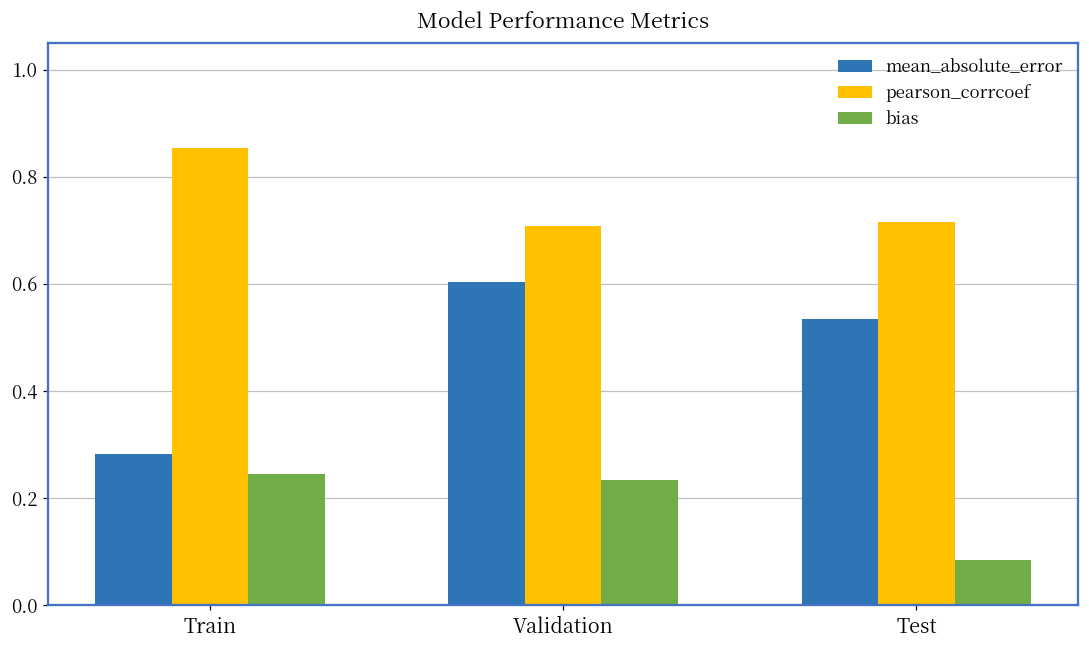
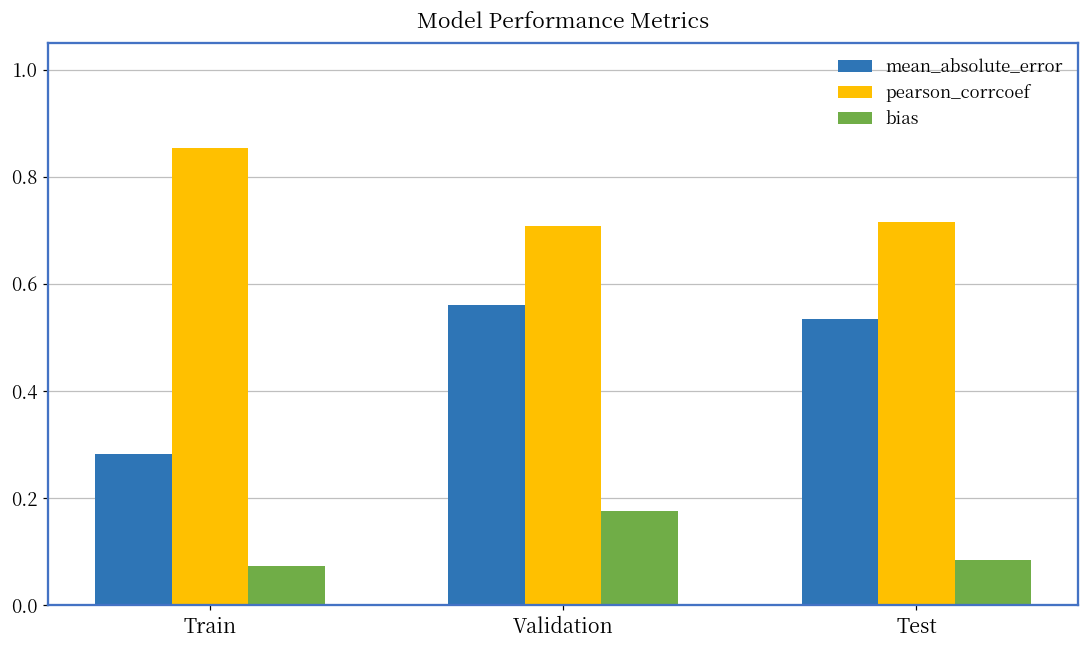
bias, Train: 0.24 -> 0.07
mean_absolute_error, Validation: 0.60 -> 0.56
bias, Validation: 0.23 -> 0.18
